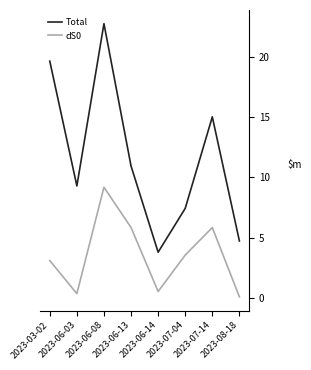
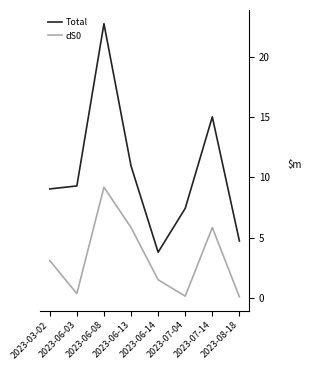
Total, 2023-03-02: 19.6 -> 9.0
dS0, 2023-06-14: 0.5 -> 1.5
dS0, 2023-07-04: 3.6 -> 0.2
